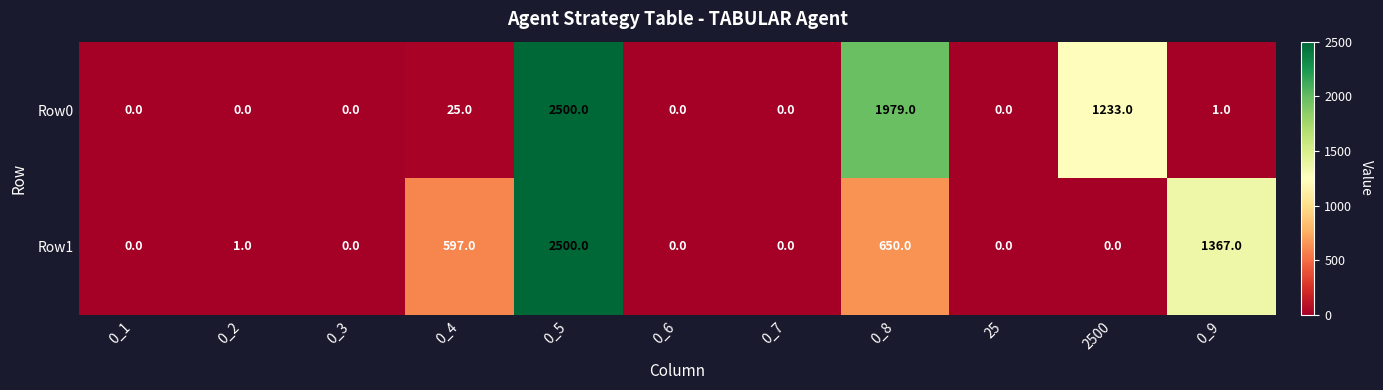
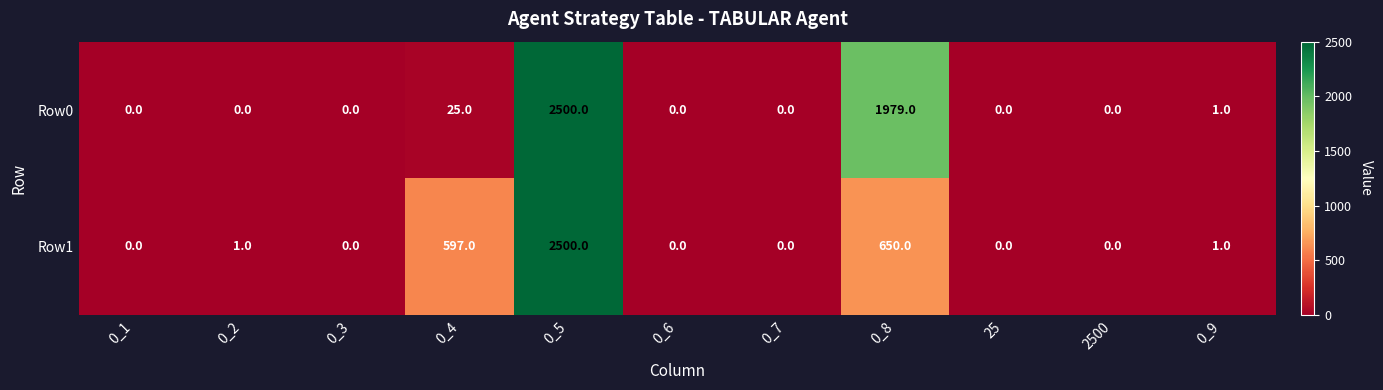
Row0, 2500: 1233.0 -> 0.0
Row1, 0_9: 1367.0 -> 1.0
